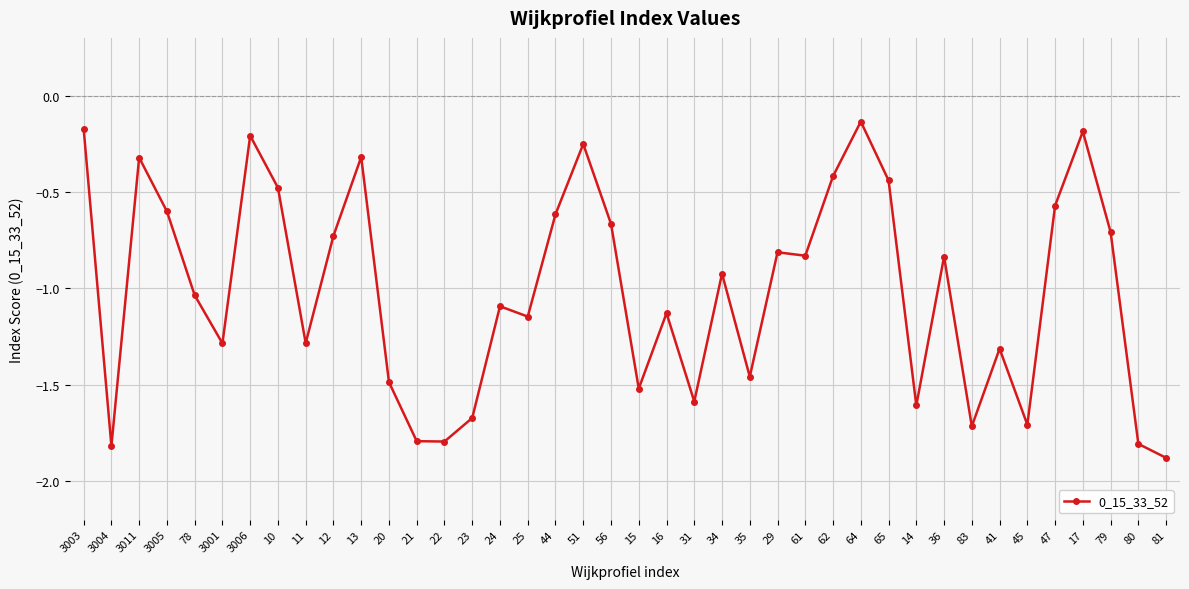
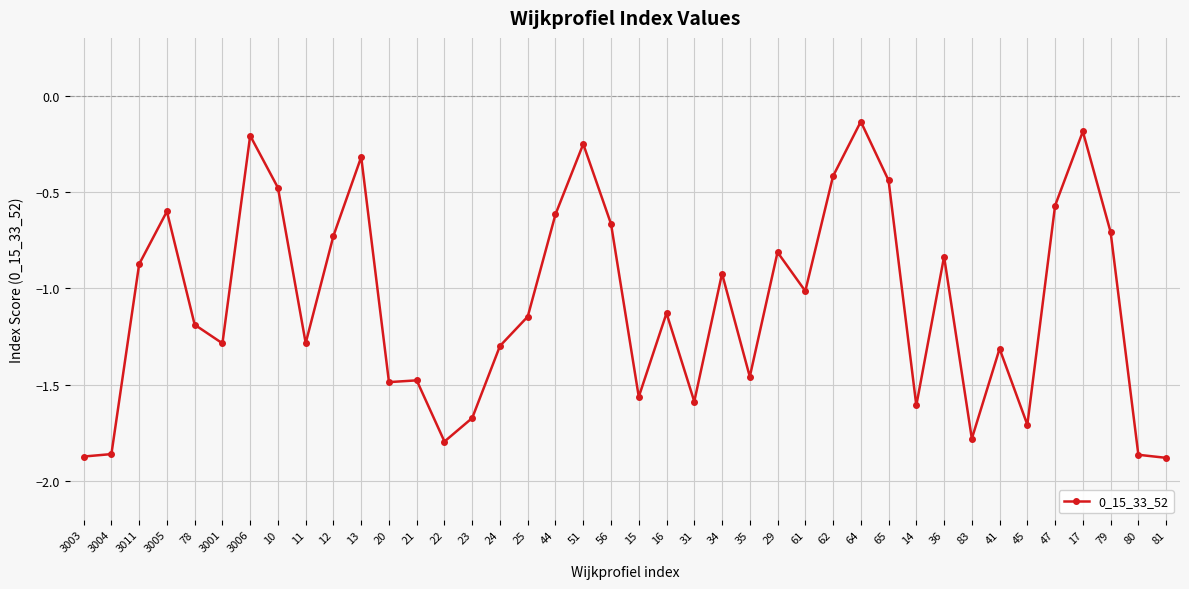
3003: -0.17 -> -1.87
3004: -1.82 -> -1.86
3011: -0.32 -> -0.87
78: -1.04 -> -1.19
21: -1.79 -> -1.48
24: -1.09 -> -1.30
15: -1.52 -> -1.56
61: -0.83 -> -1.01
83: -1.72 -> -1.78
80: -1.81 -> -1.86
